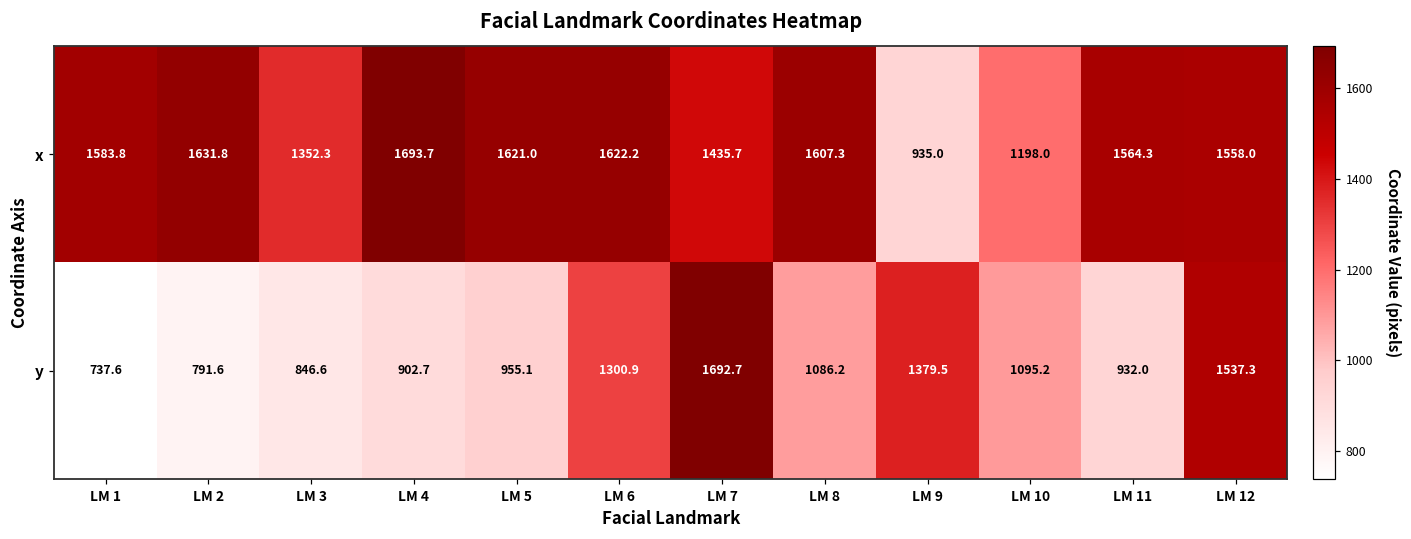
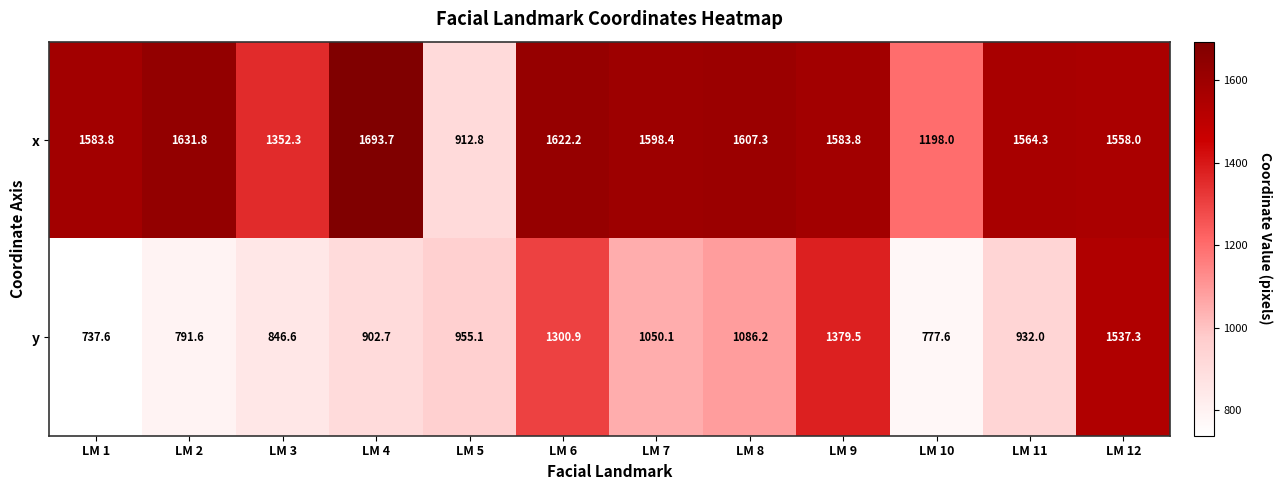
x, LM 5: 1621.0 -> 912.8
x, LM 7: 1435.7 -> 1598.4
x, LM 9: 935.0 -> 1583.8
y, LM 7: 1692.7 -> 1050.1
y, LM 10: 1095.2 -> 777.6
